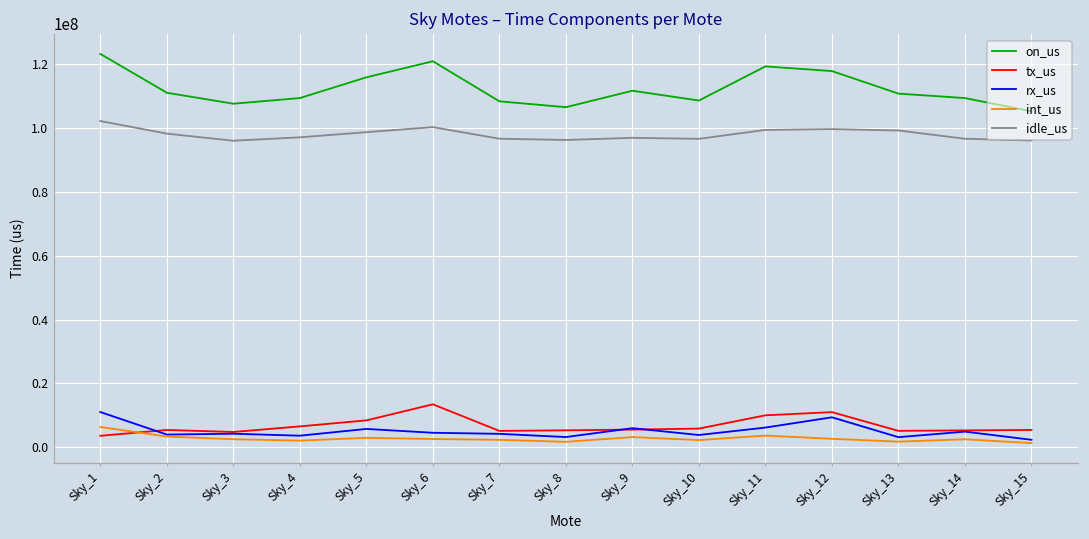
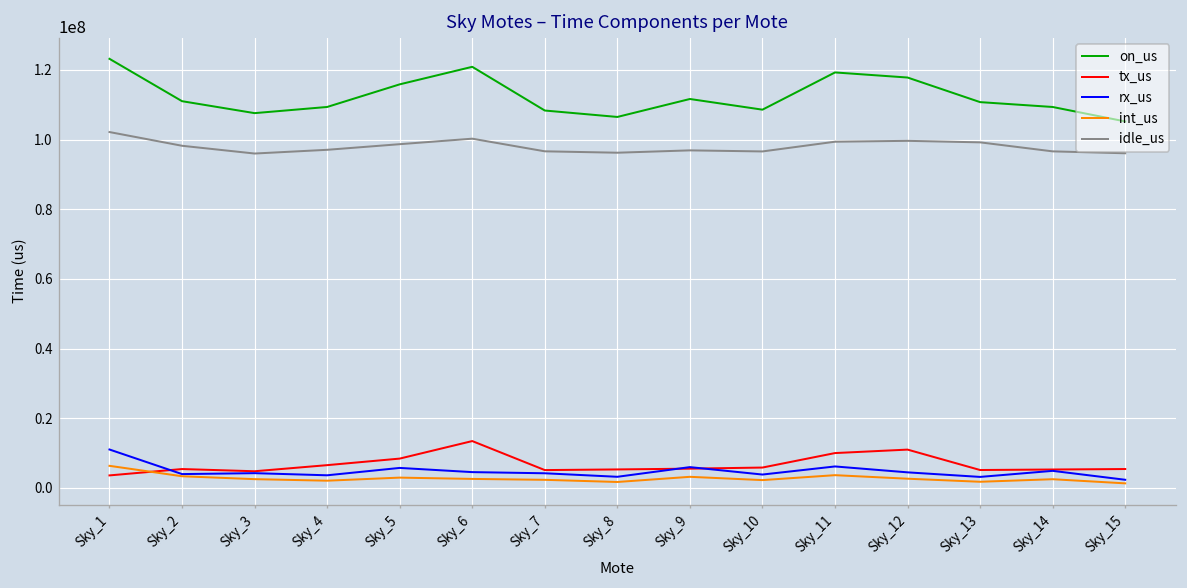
rx_us, Sky_12: 9000000 -> 4000000
